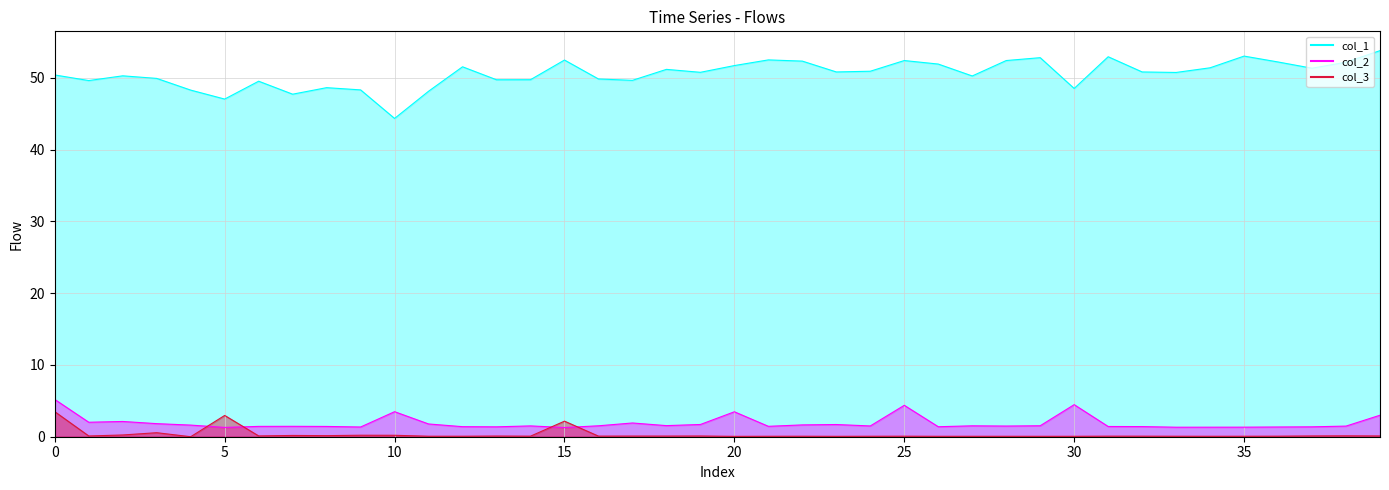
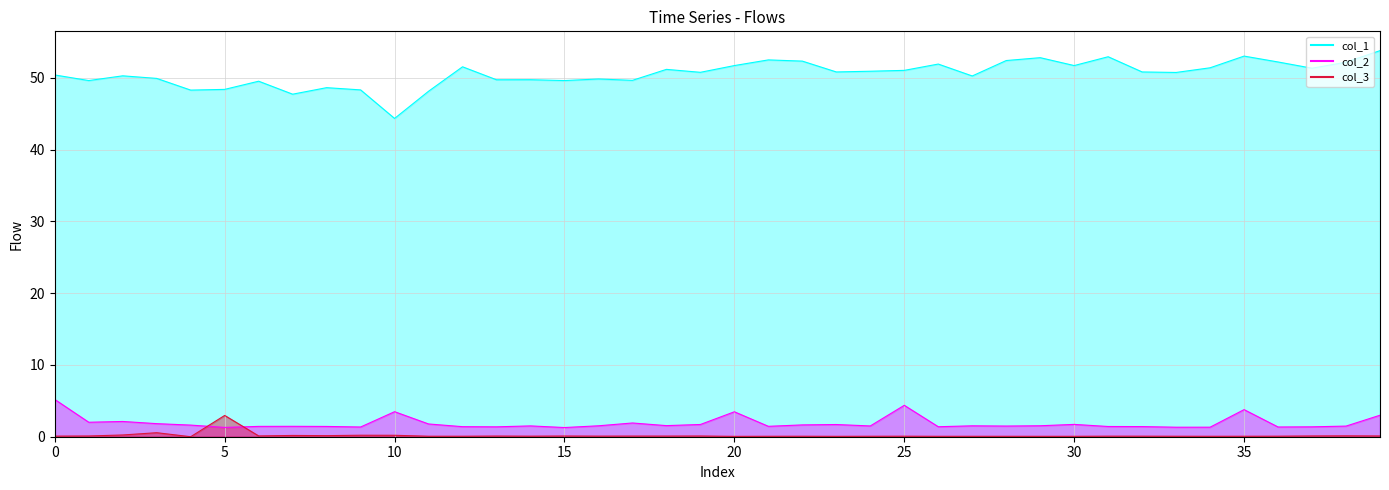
col_3, 0: 3 -> 0
col_1, 5: 47 -> 48
col_1, 15: 53 -> 50
col_3, 15: 2 -> 0
col_1, 25: 52 -> 51
col_1, 30: 49 -> 52
col_2, 30: 4 -> 2
col_2, 35: 1 -> 4
